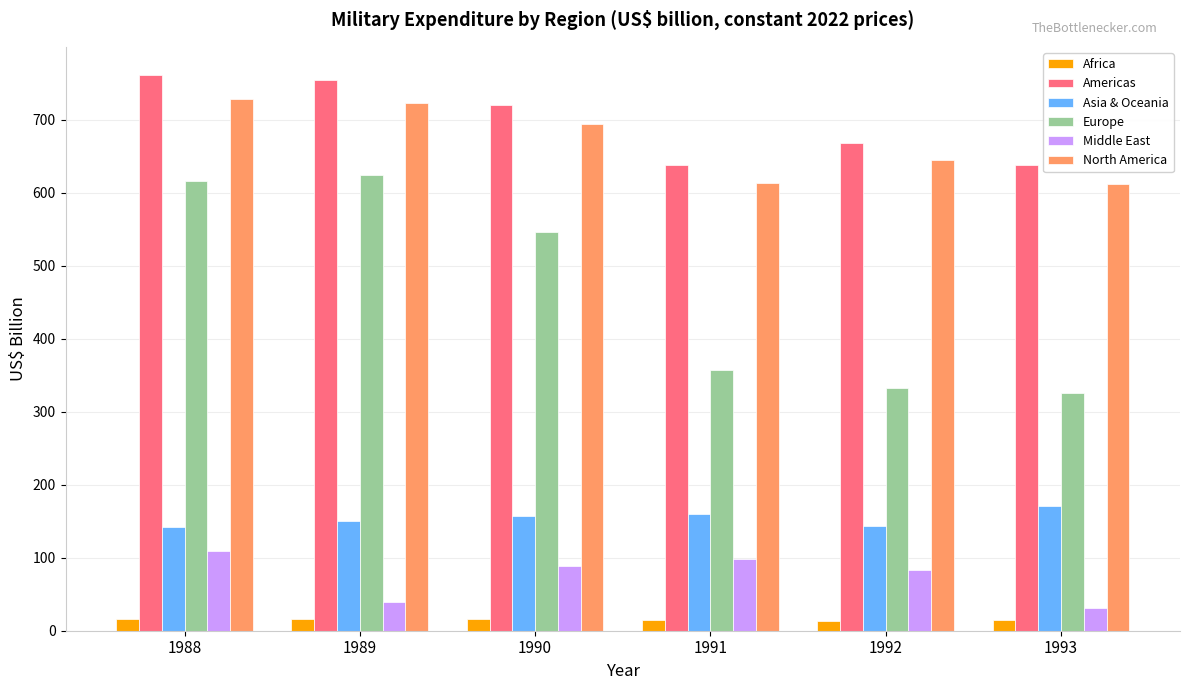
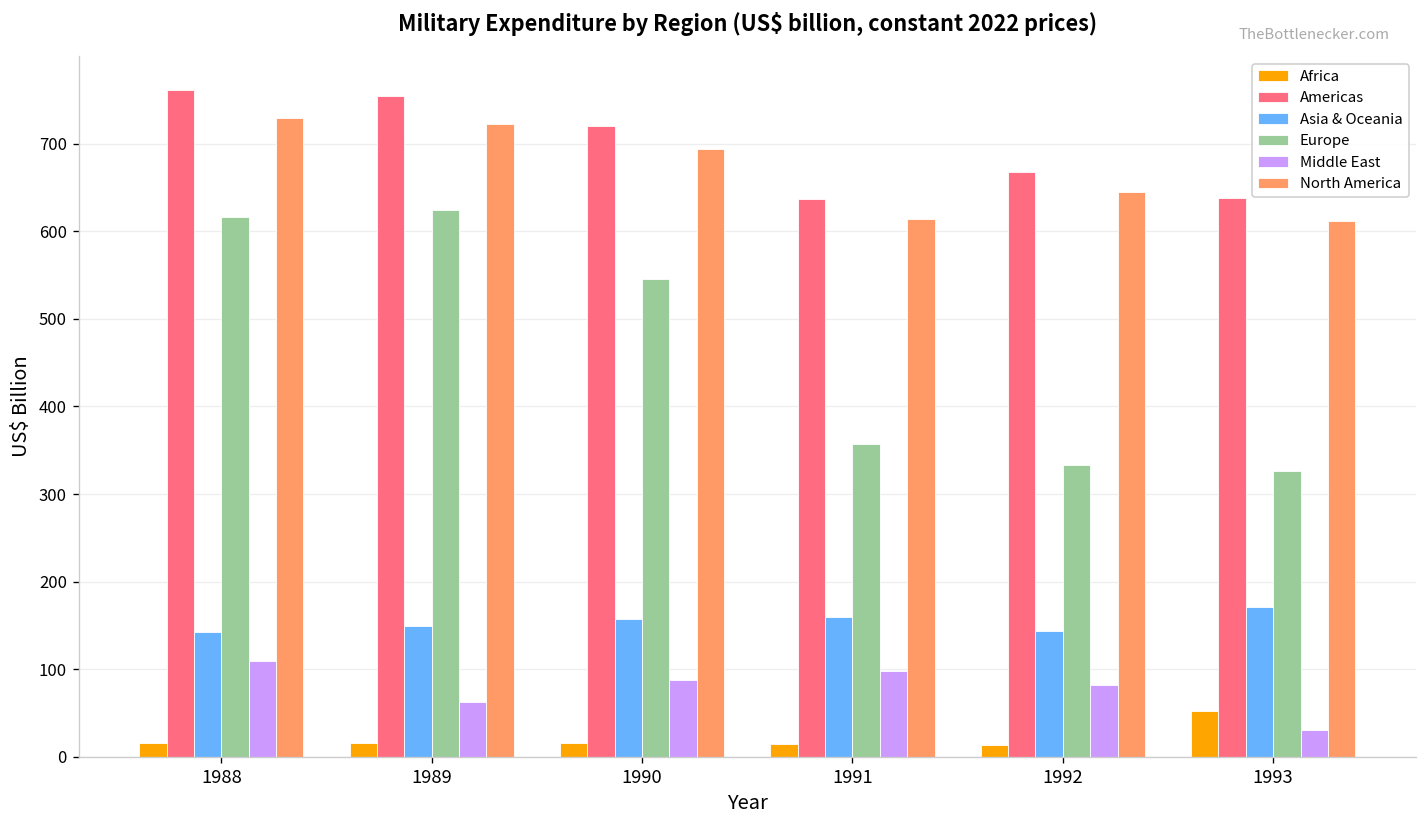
Middle East, 1989: 40 -> 60
Africa, 1993: 20 -> 50
